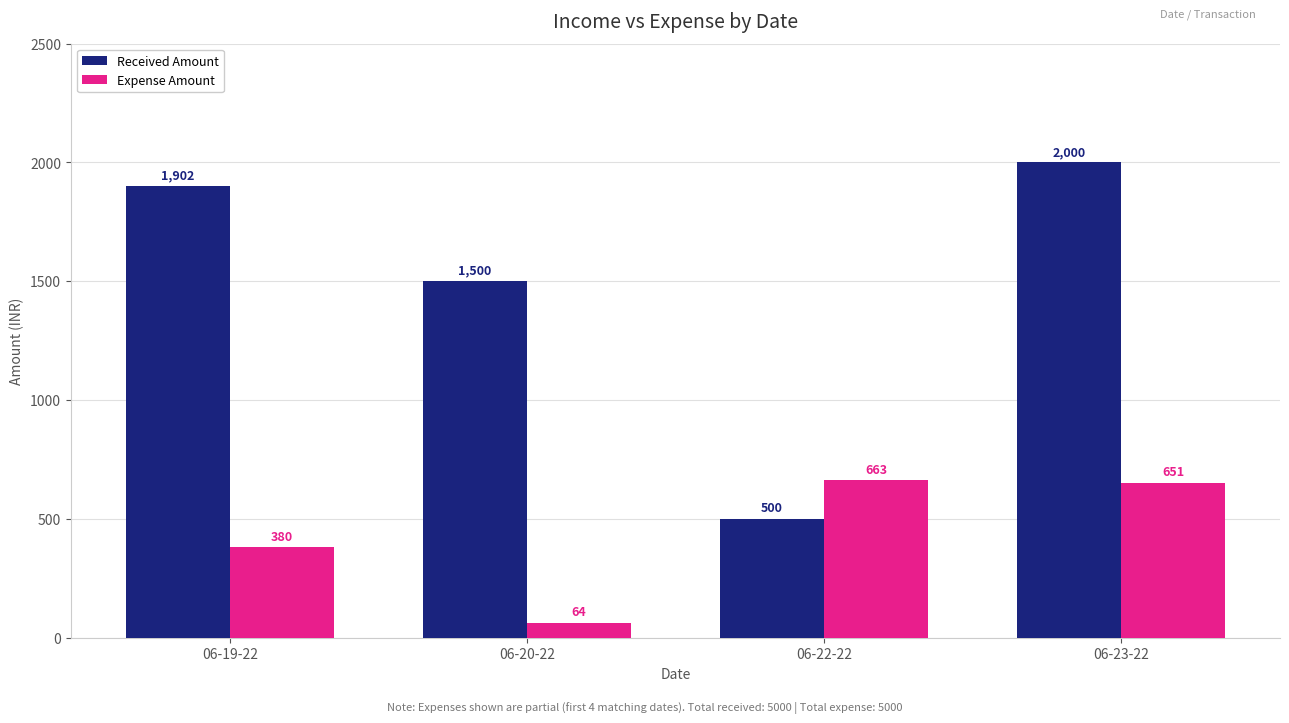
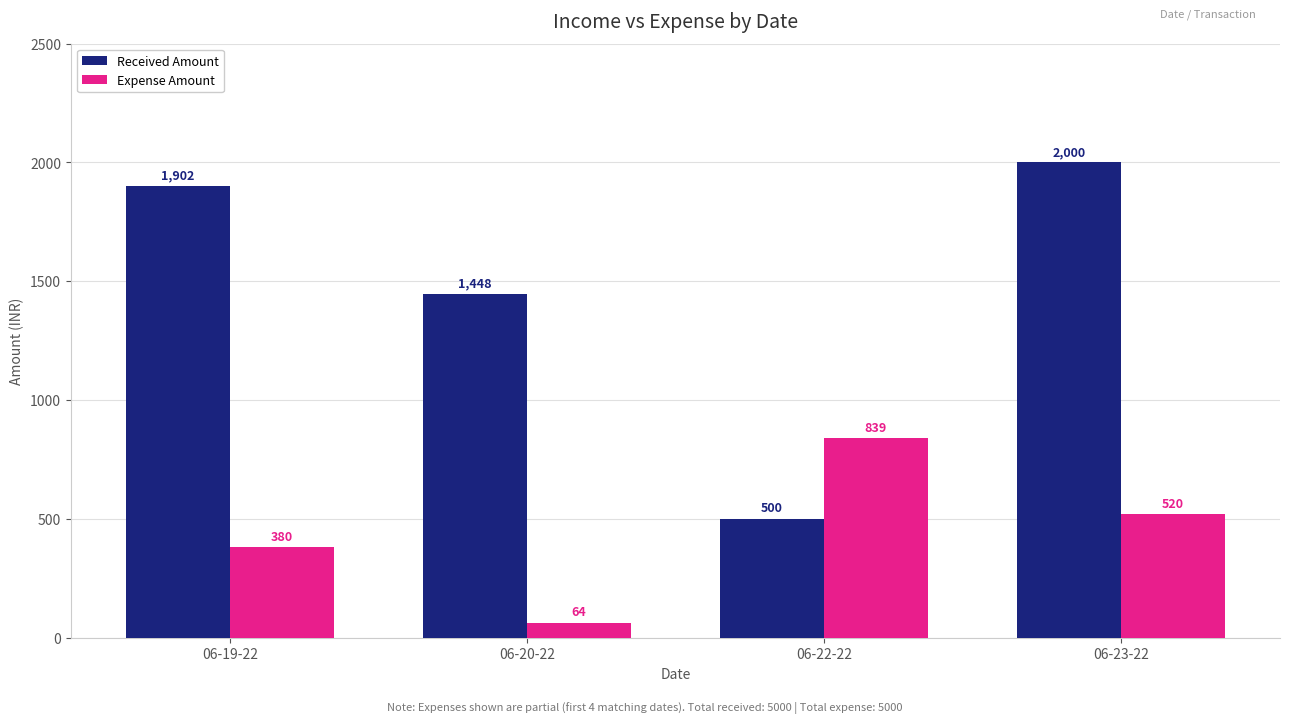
Received Amount, 06-20-22: 1,500 -> 1,448
Expense Amount, 06-22-22: 663 -> 839
Expense Amount, 06-23-22: 651 -> 520
